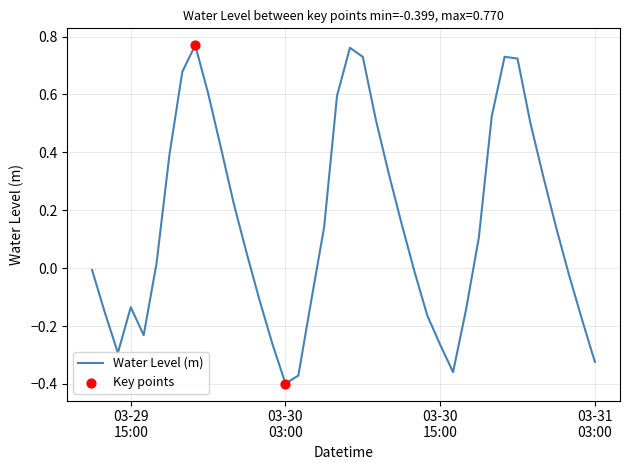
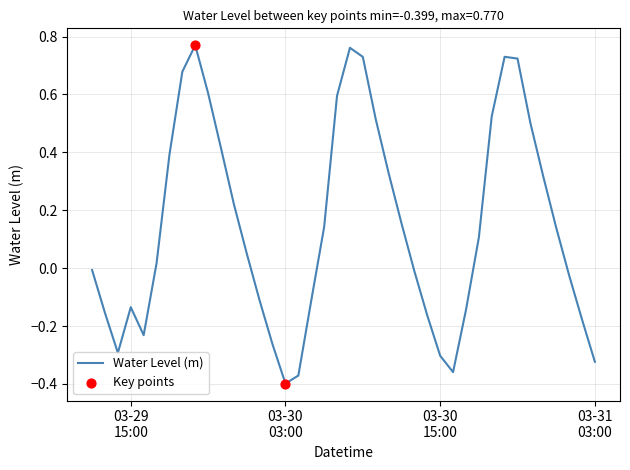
Water Level (m), 03-30 15:00: -0.26 -> -0.30
